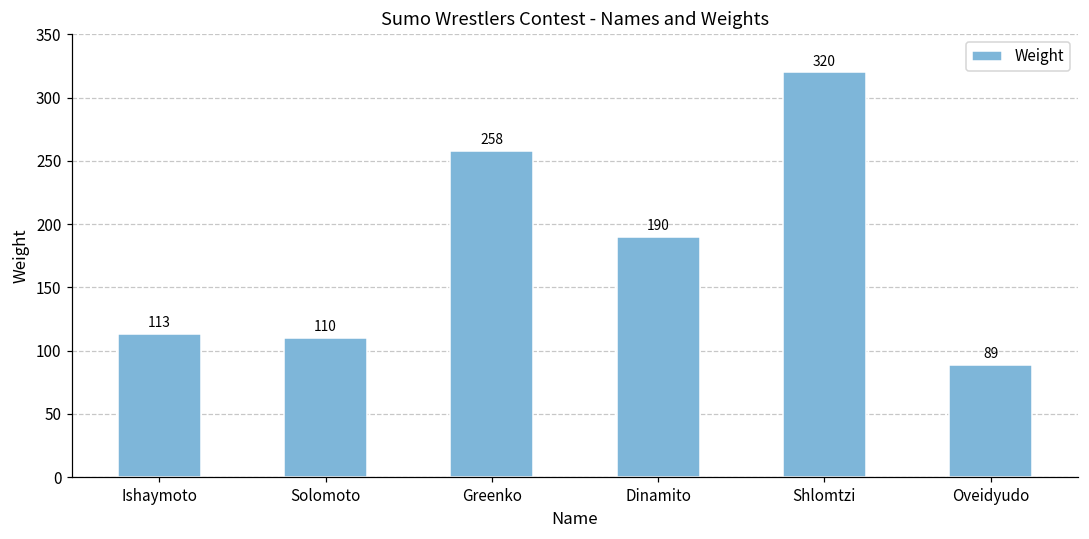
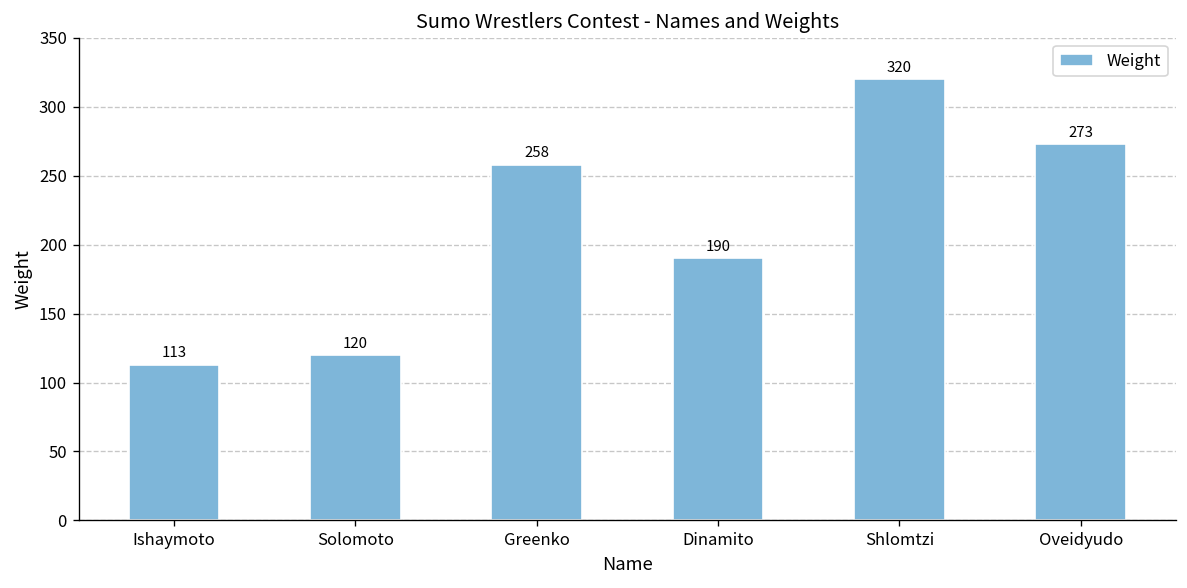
Solomoto: 110 -> 120
Oveidyudo: 89 -> 273
